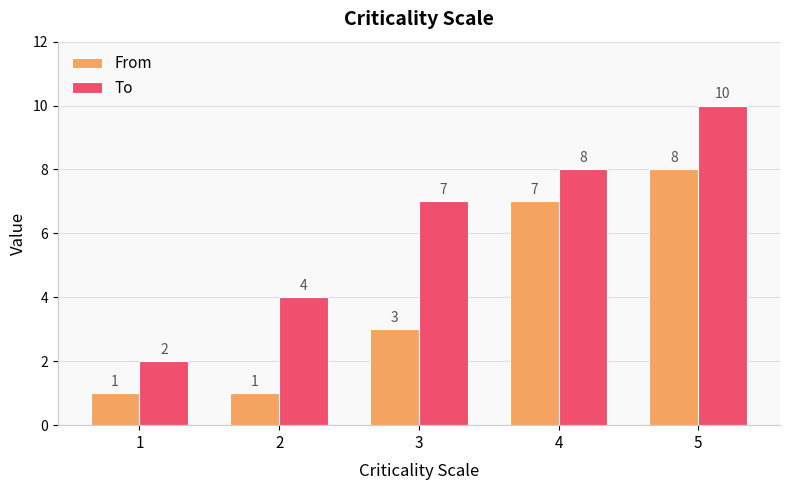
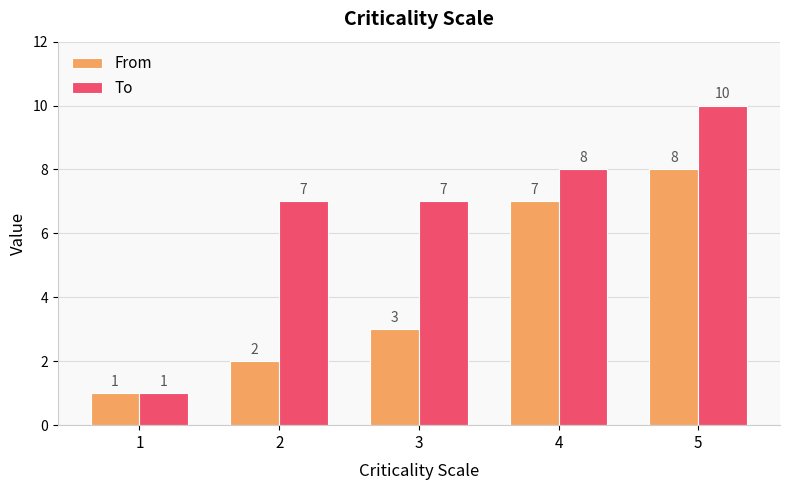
To, 1: 2 -> 1
From, 2: 1 -> 2
To, 2: 4 -> 7
